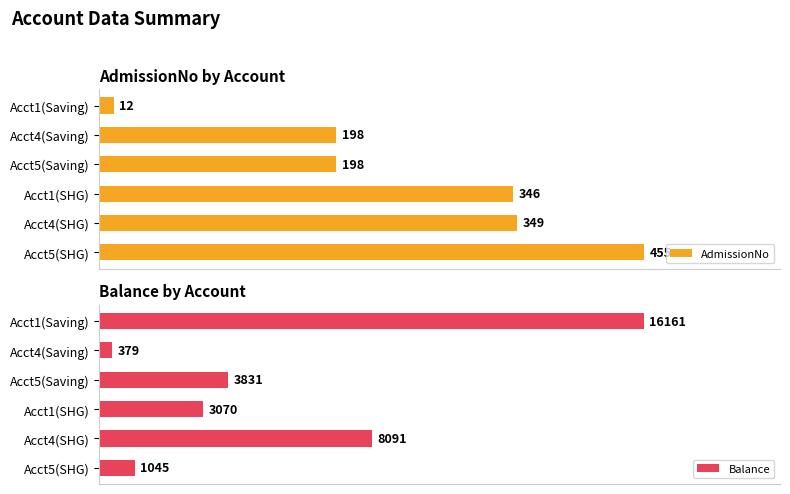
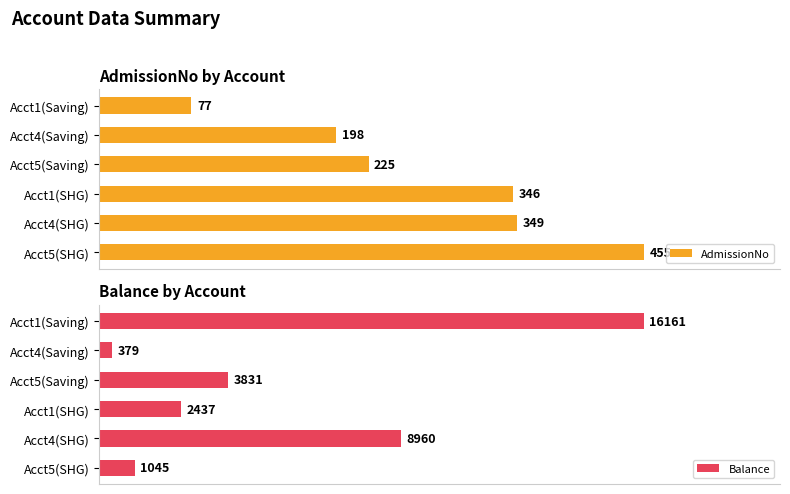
AdmissionNo by Account, Acct1(Saving): 12 -> 77
AdmissionNo by Account, Acct5(Saving): 198 -> 225
Balance by Account, Acct1(SHG): 3070 -> 2437
Balance by Account, Acct4(SHG): 8091 -> 8960
